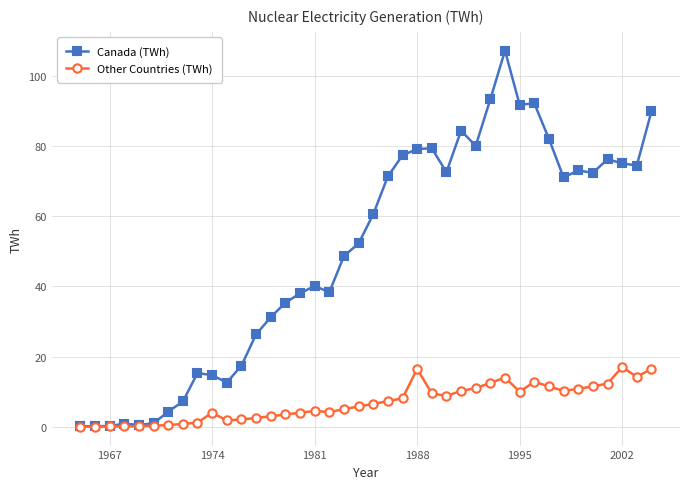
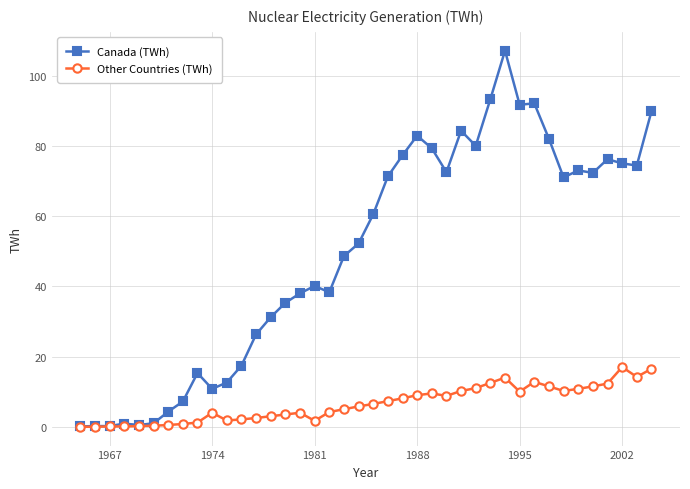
Canada (TWh), 1974: 15 -> 11
Other Countries (TWh), 1981: 5 -> 2
Canada (TWh), 1988: 79 -> 83
Other Countries (TWh), 1988: 17 -> 9
